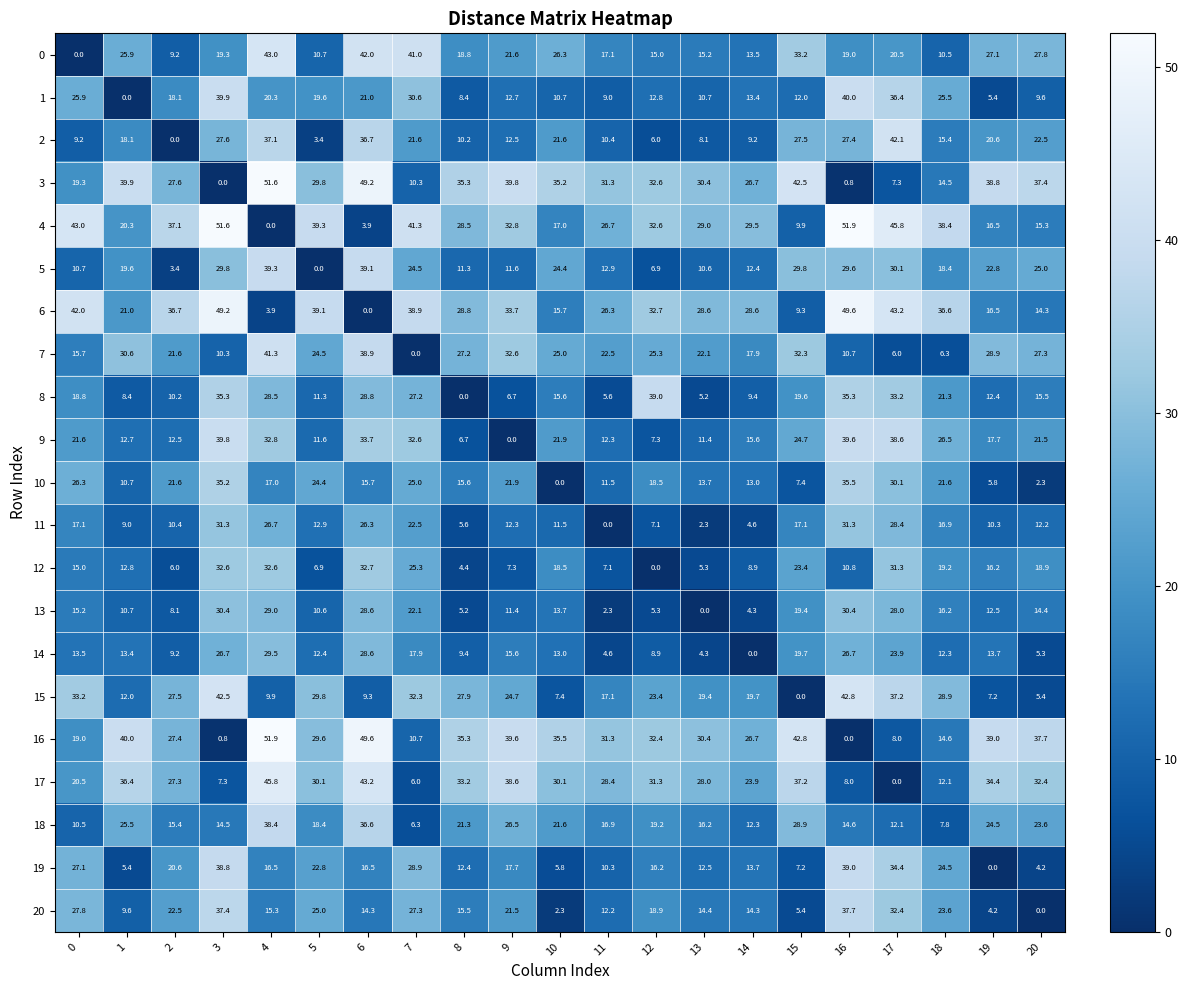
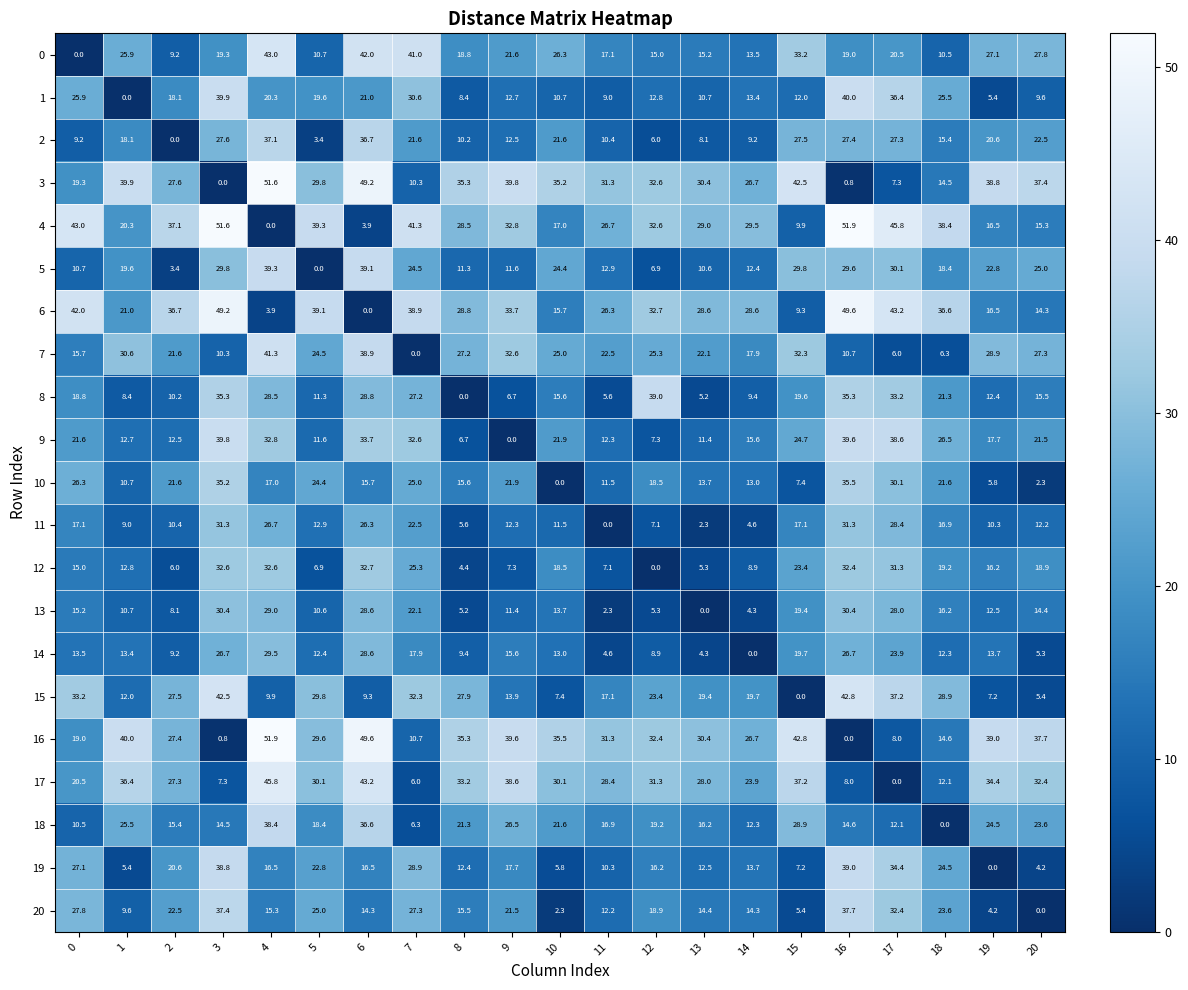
2, 17: 42.1 -> 27.3
12, 16: 10.8 -> 32.4
15, 9: 24.7 -> 13.9
18, 18: 7.8 -> 0.0
